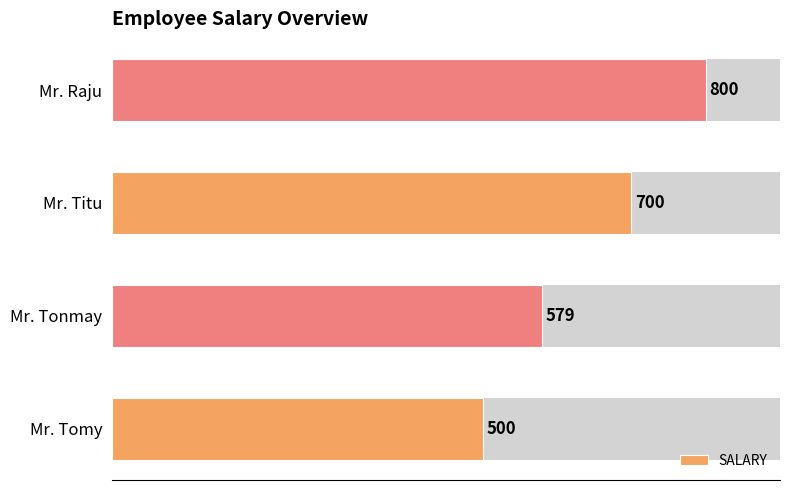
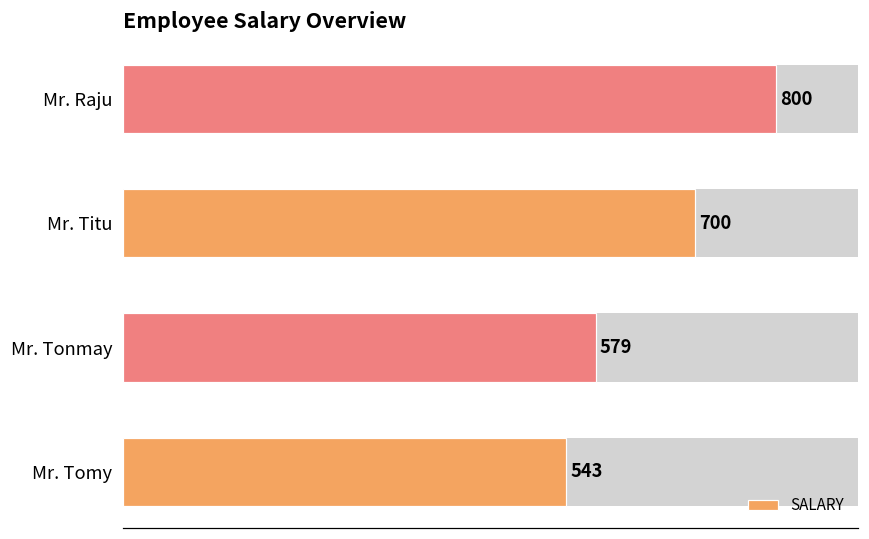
Mr. Tomy: 500 -> 543
